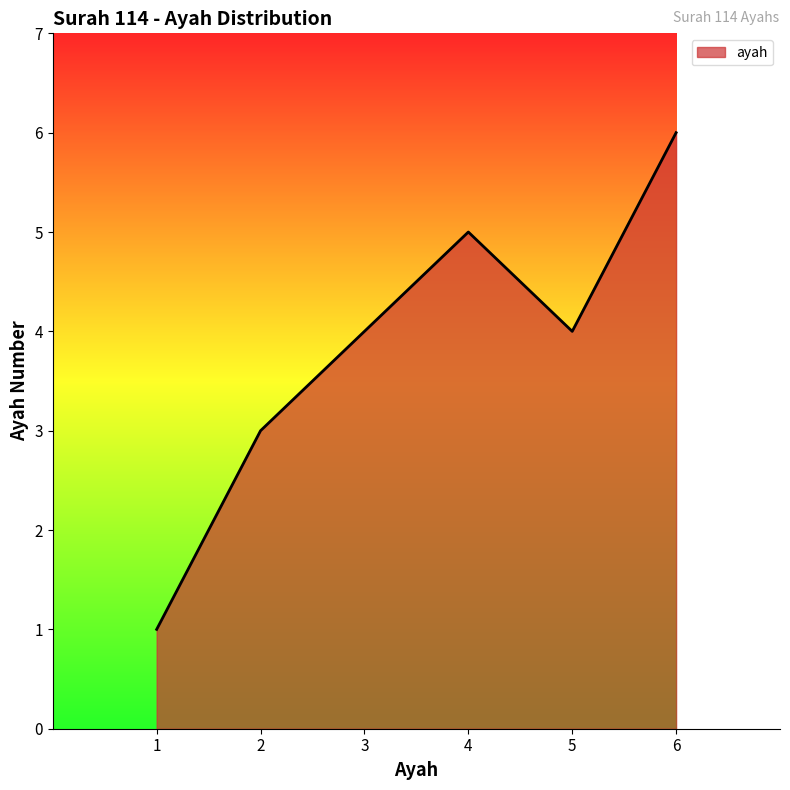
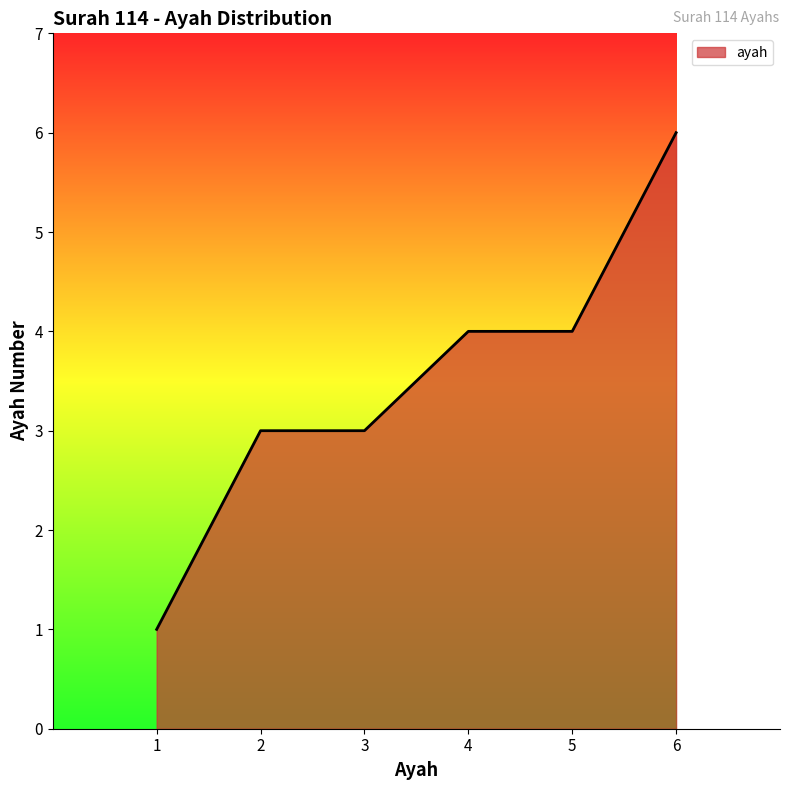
3: 4 -> 3
4: 5 -> 4
